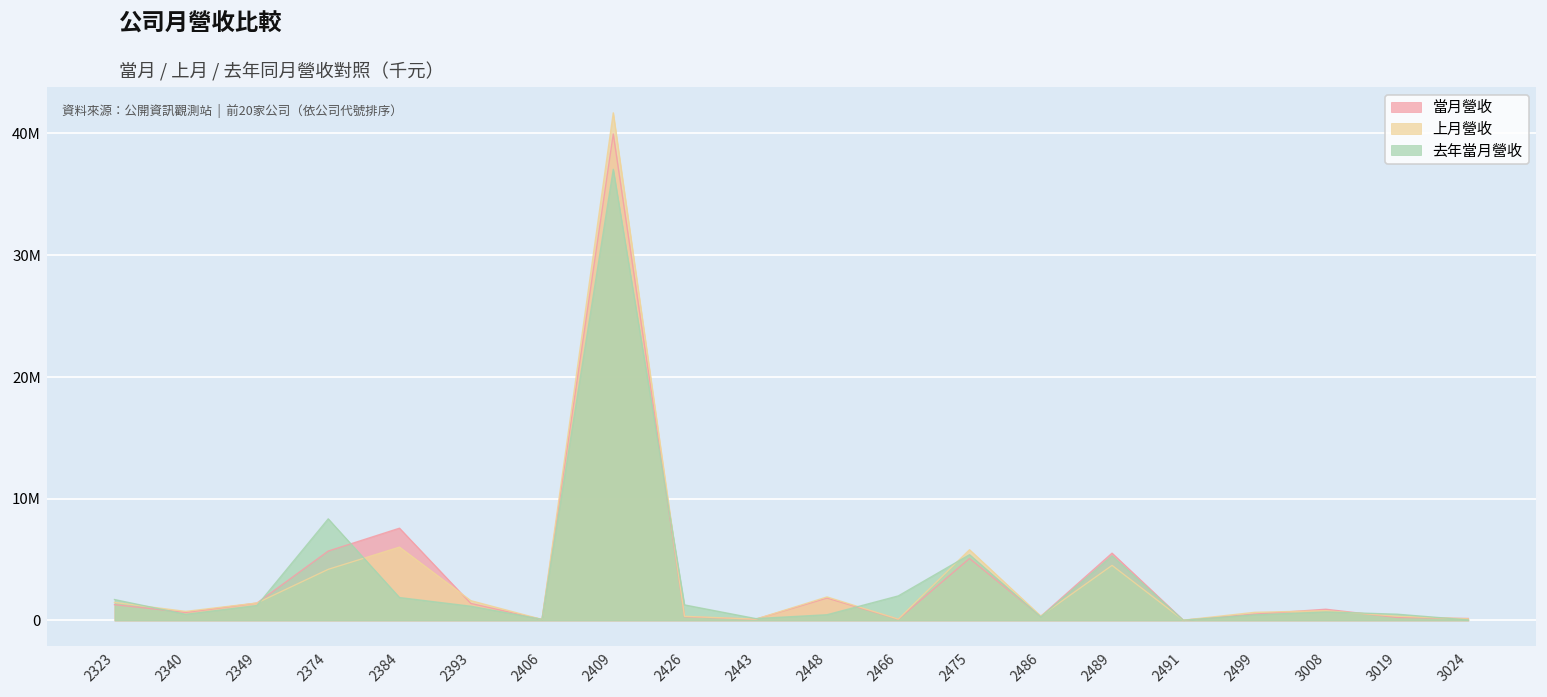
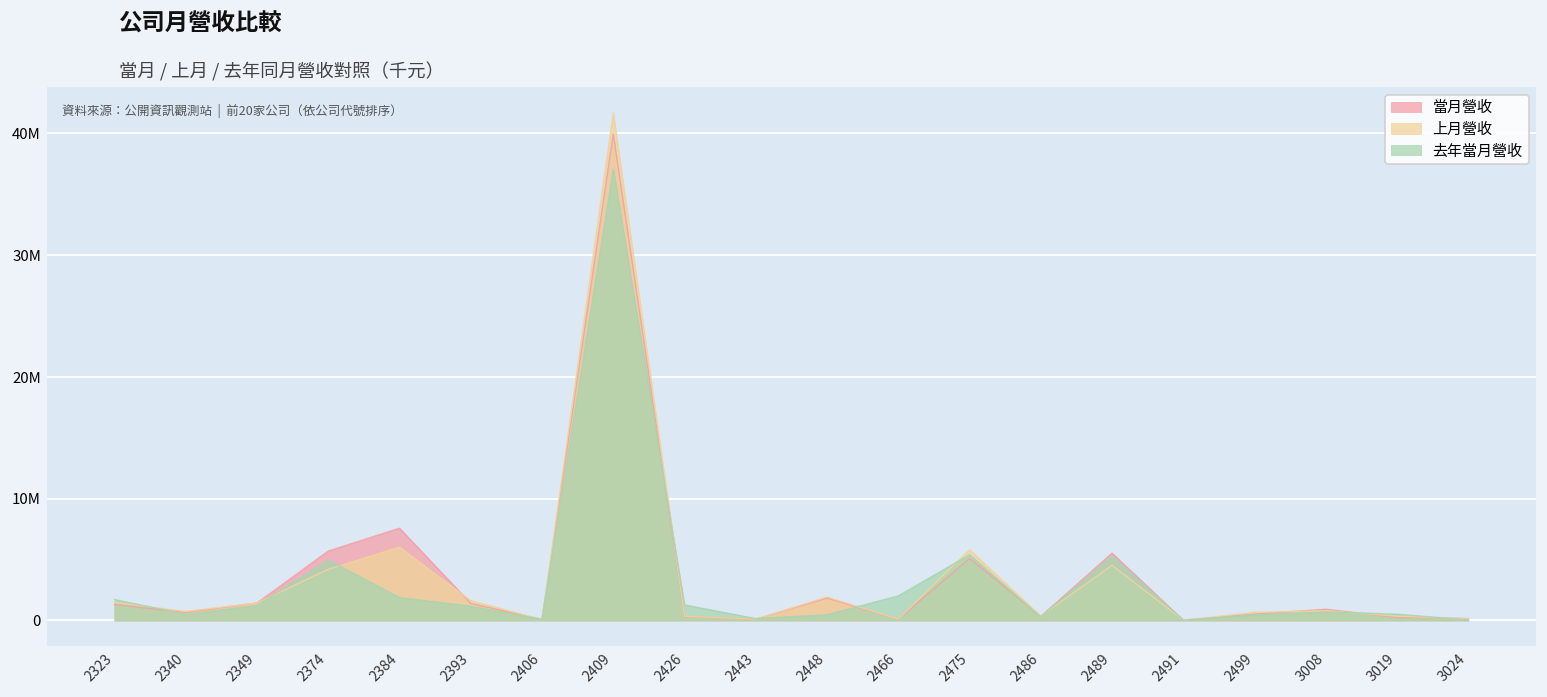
去年當月營收, 2374: 8300000 -> 5000000
